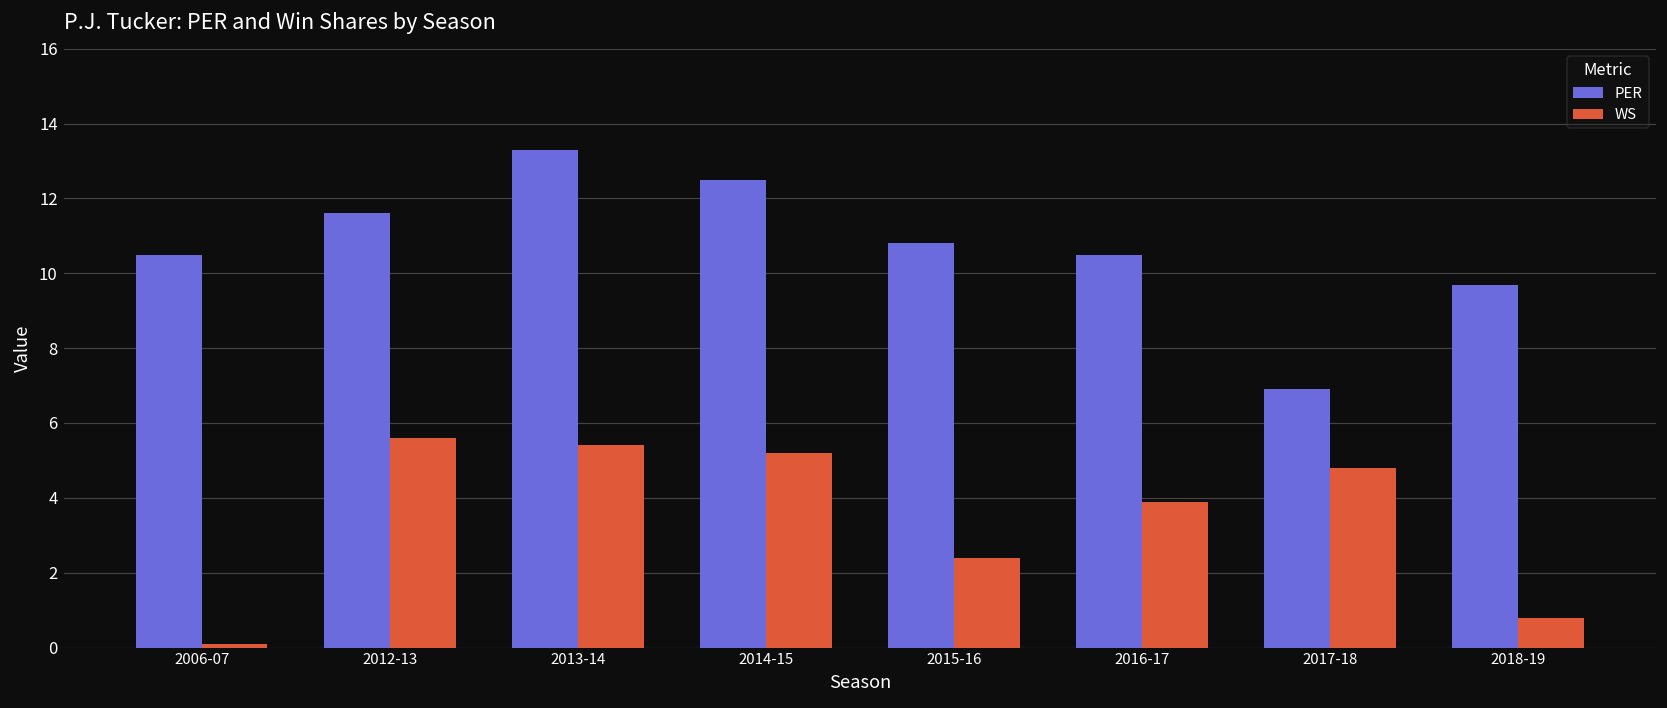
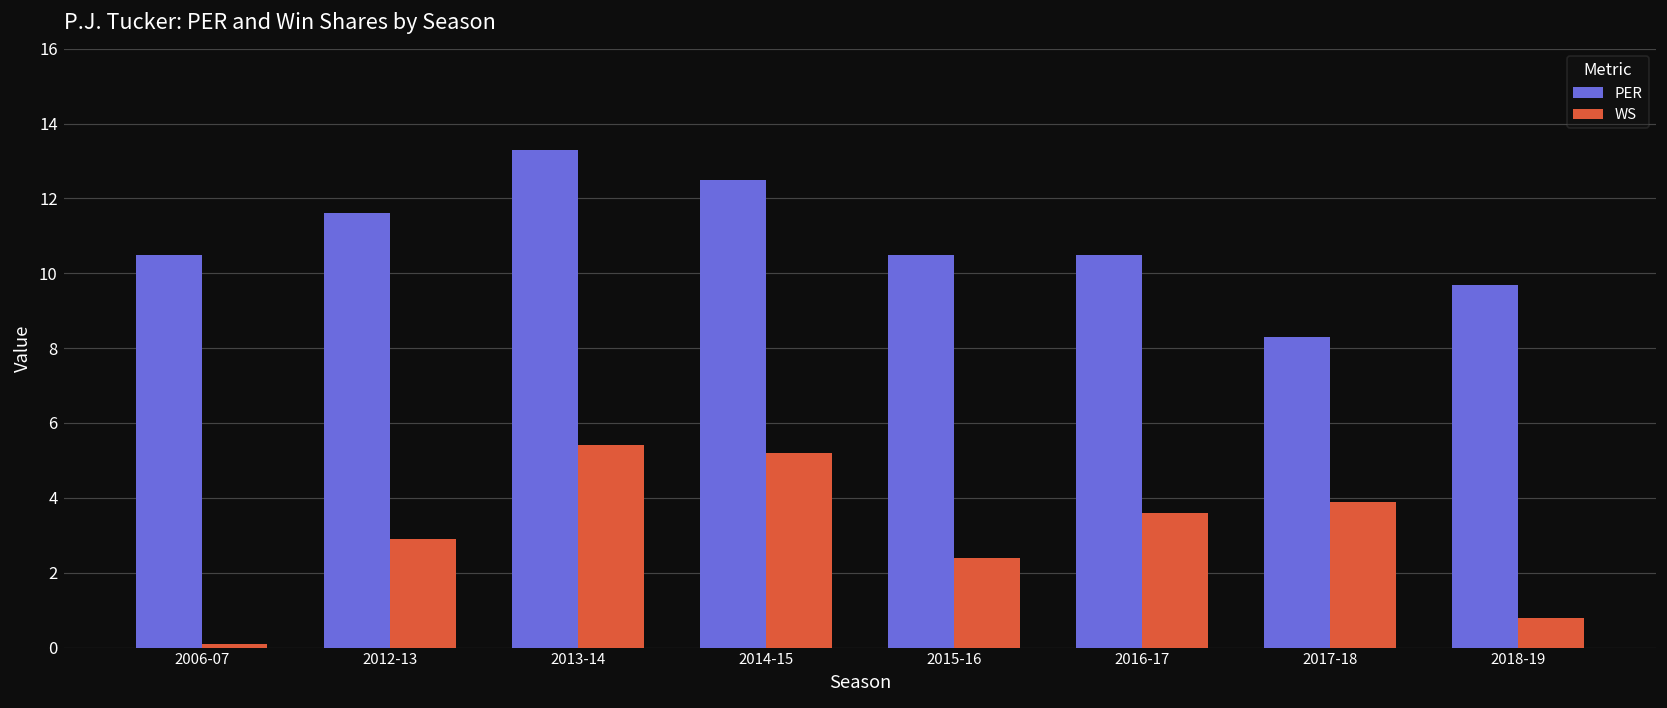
WS, 2012-13: 5.6 -> 2.9
PER, 2015-16: 10.8 -> 10.5
WS, 2016-17: 3.9 -> 3.6
PER, 2017-18: 6.9 -> 8.3
WS, 2017-18: 4.8 -> 3.9
